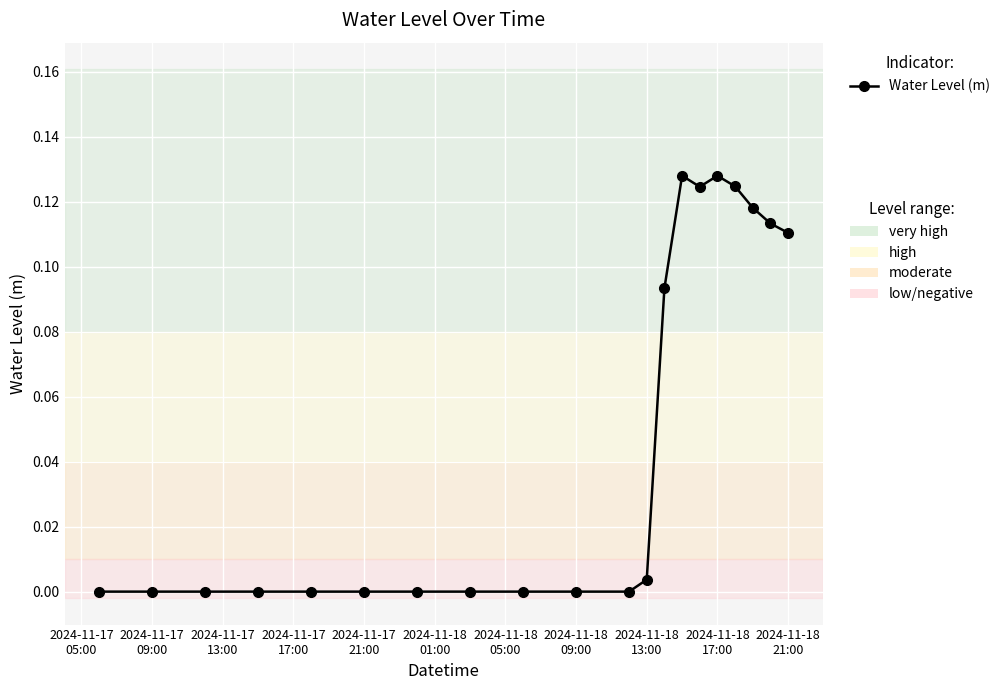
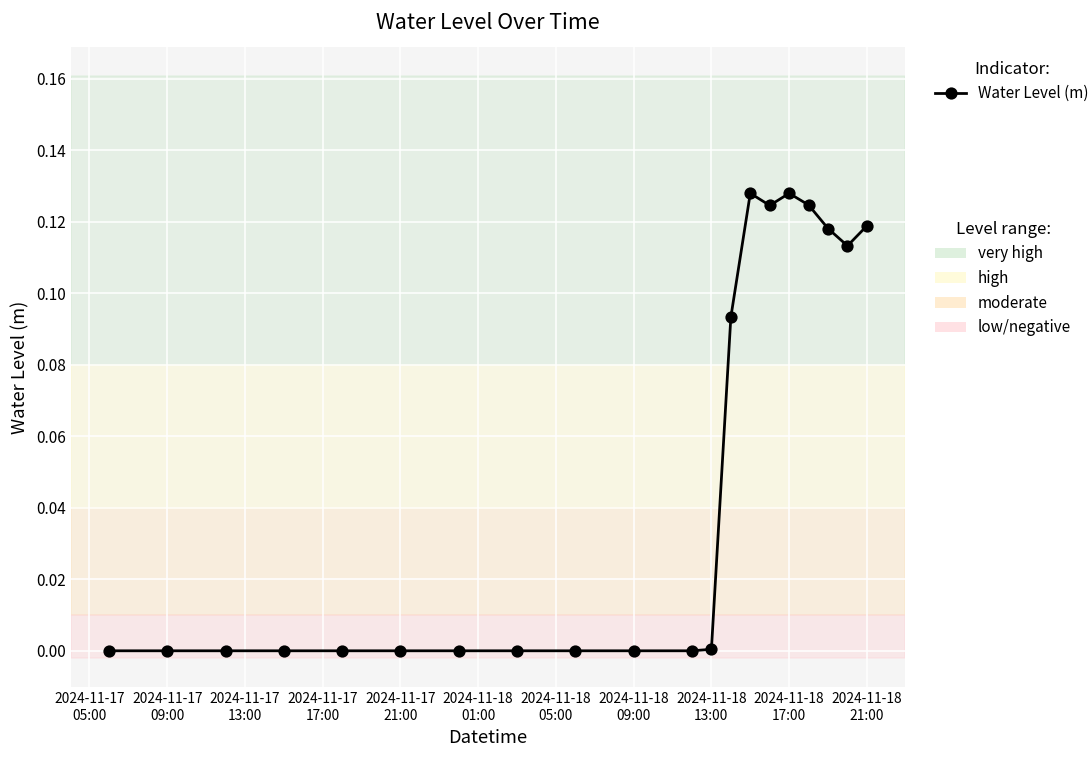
2024-11-18 13:00: 0.004 -> 0.000
2024-11-18 21:00: 0.110 -> 0.119
